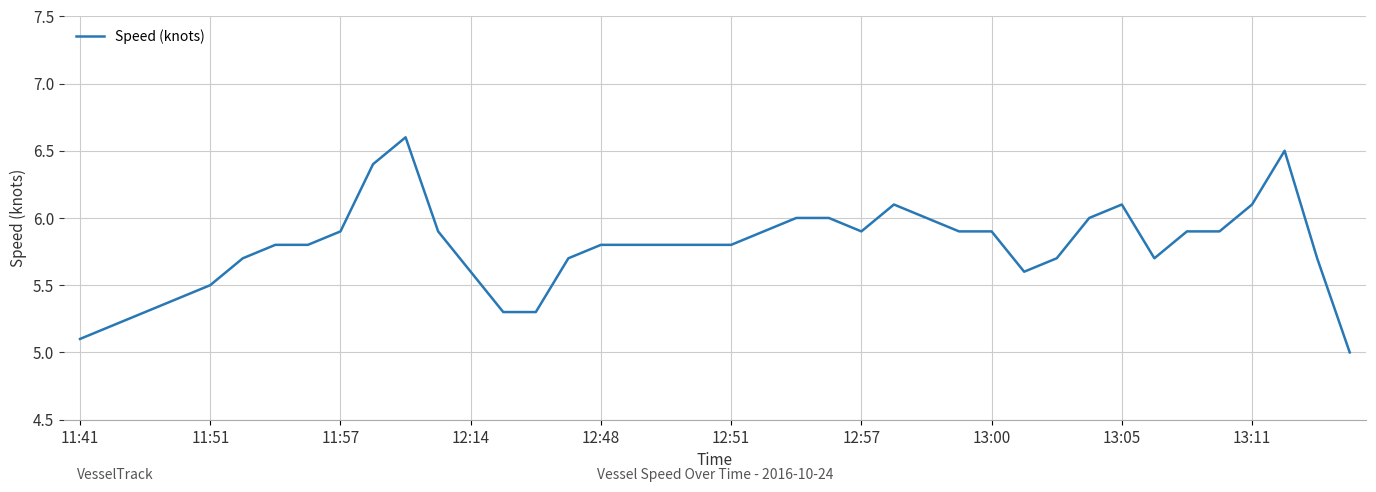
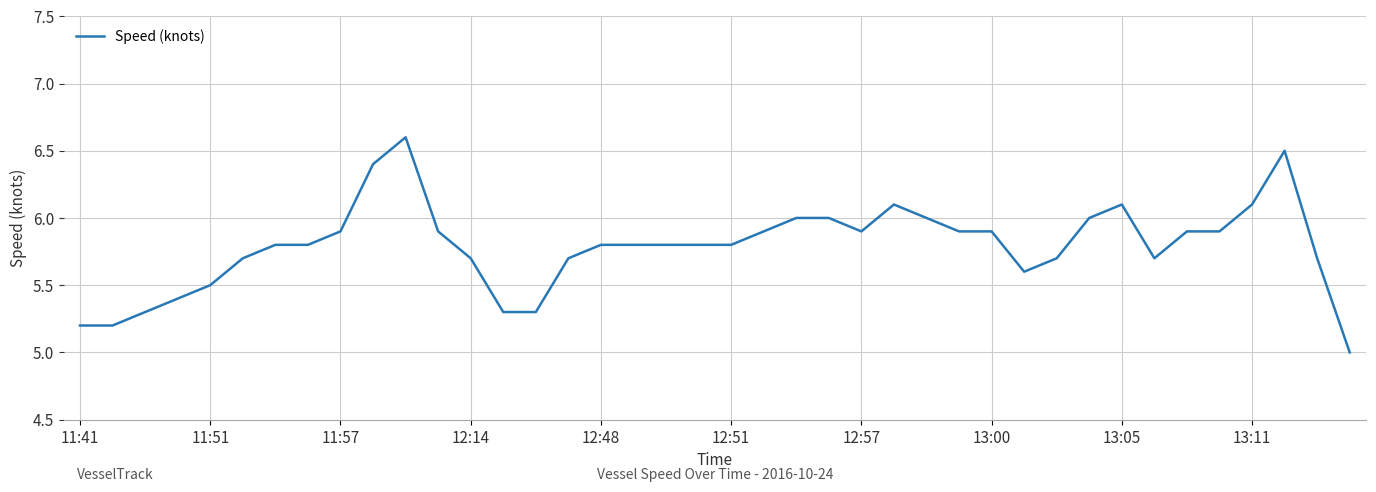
11:41: 5.1 -> 5.2
12:14: 5.6 -> 5.7
